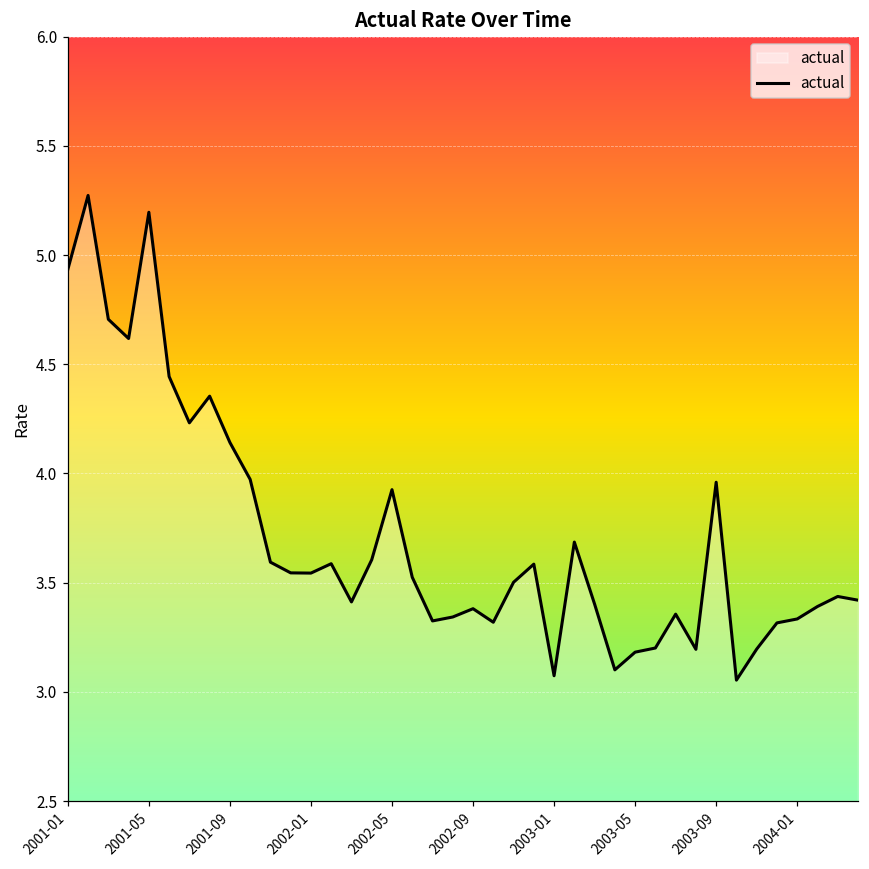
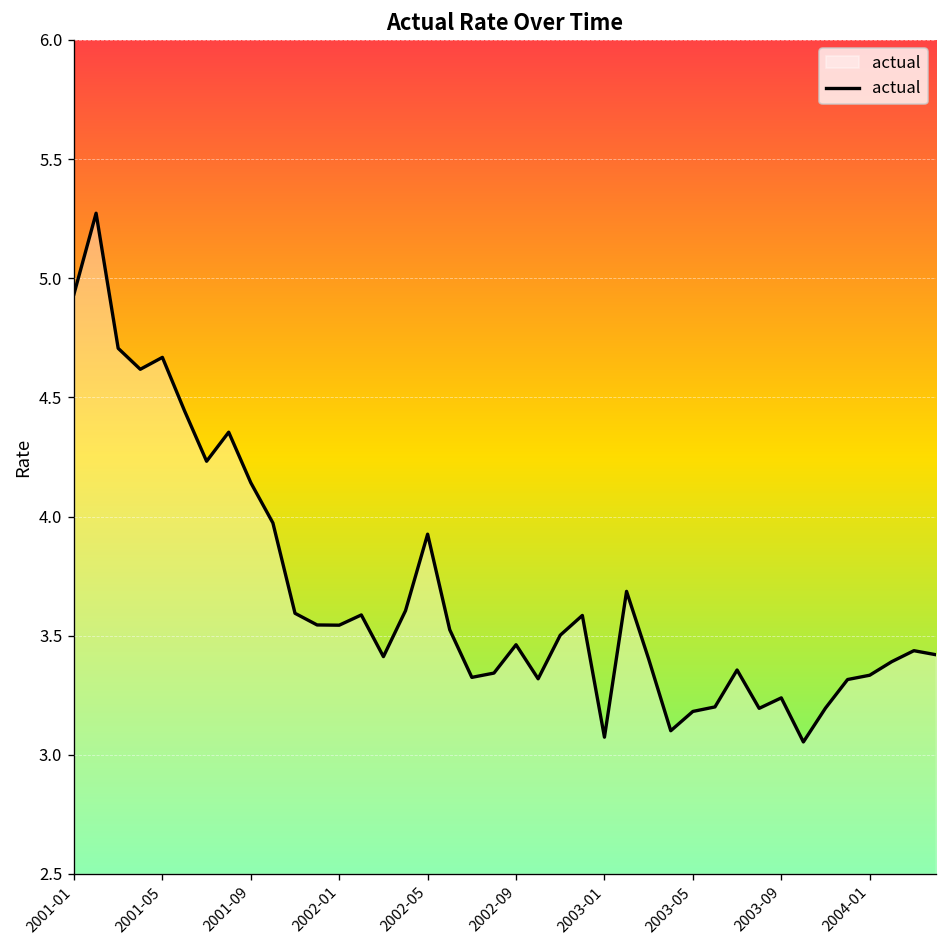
2001-05: 5.20 -> 4.67
2002-09: 3.38 -> 3.46
2003-09: 3.96 -> 3.24
